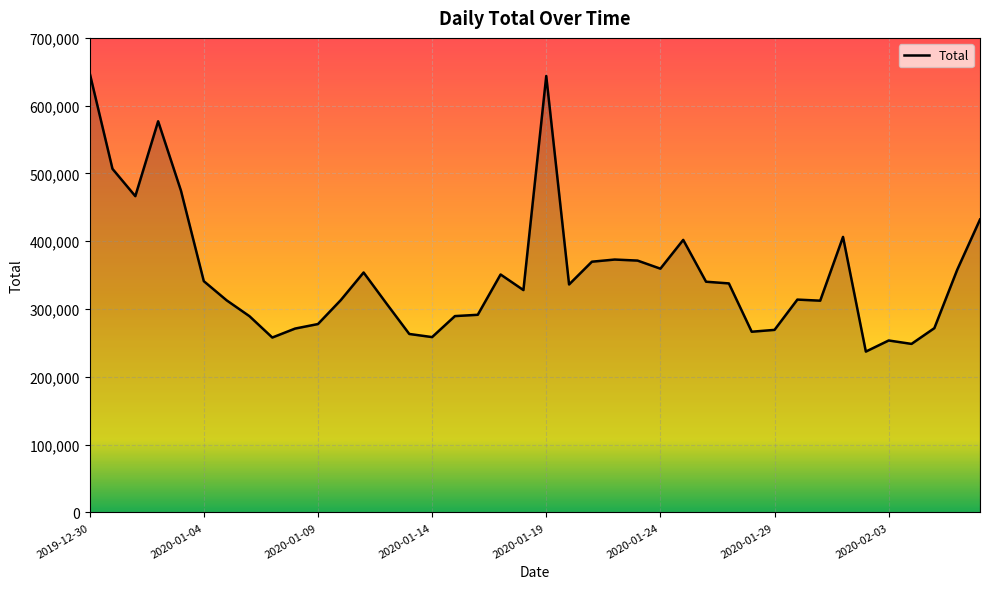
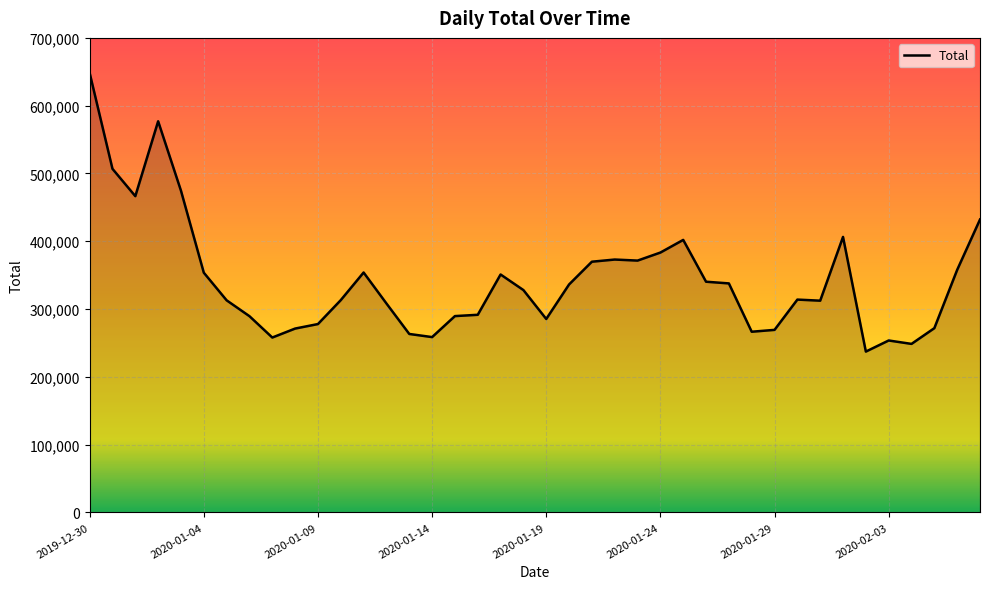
2020-01-04: 340,000 -> 350,000
2020-01-19: 640,000 -> 290,000
2020-01-24: 360,000 -> 380,000
